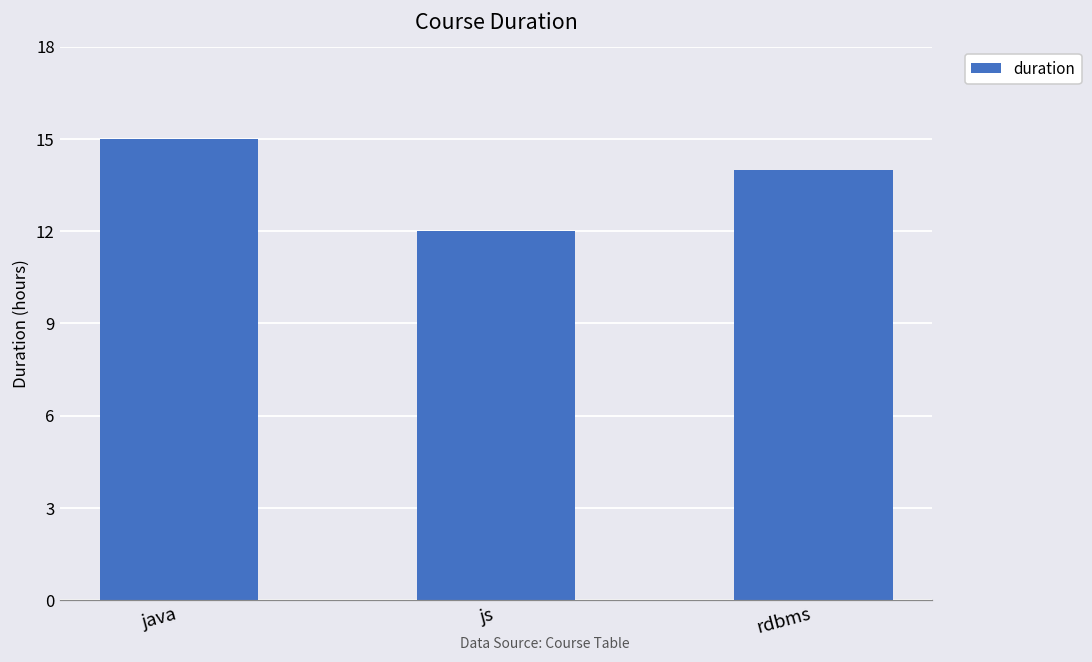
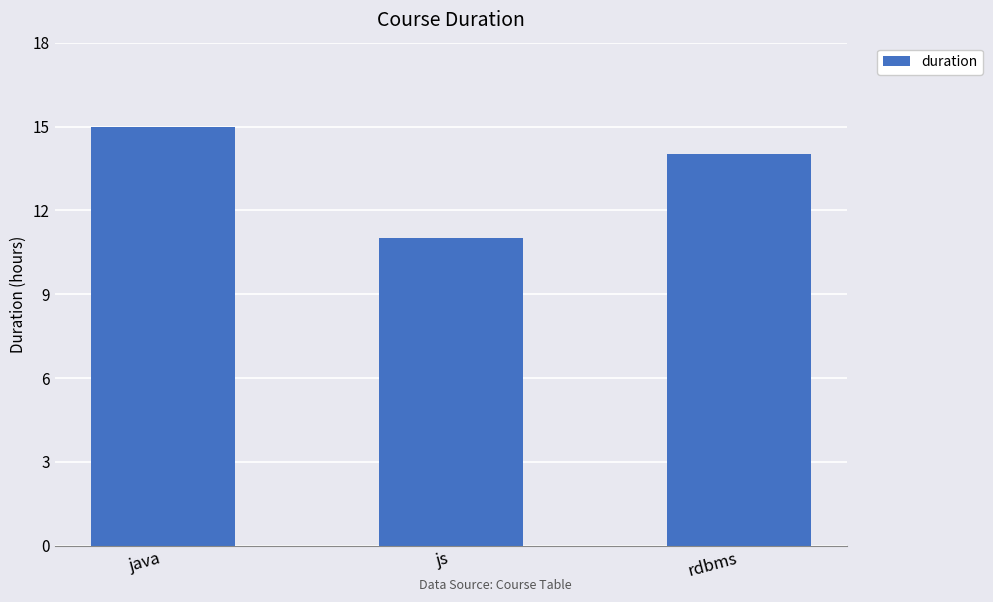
js: 12 -> 11
